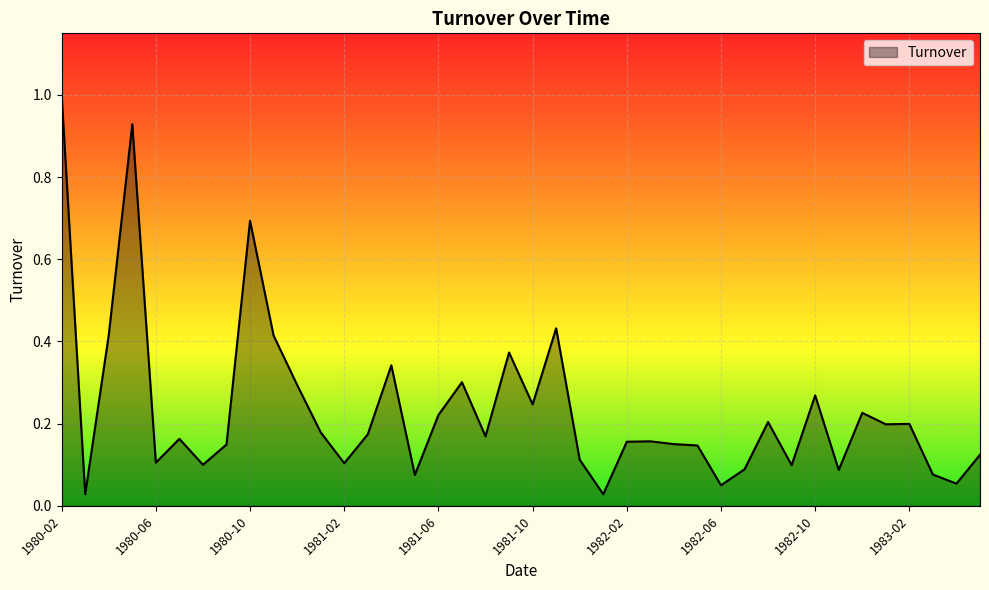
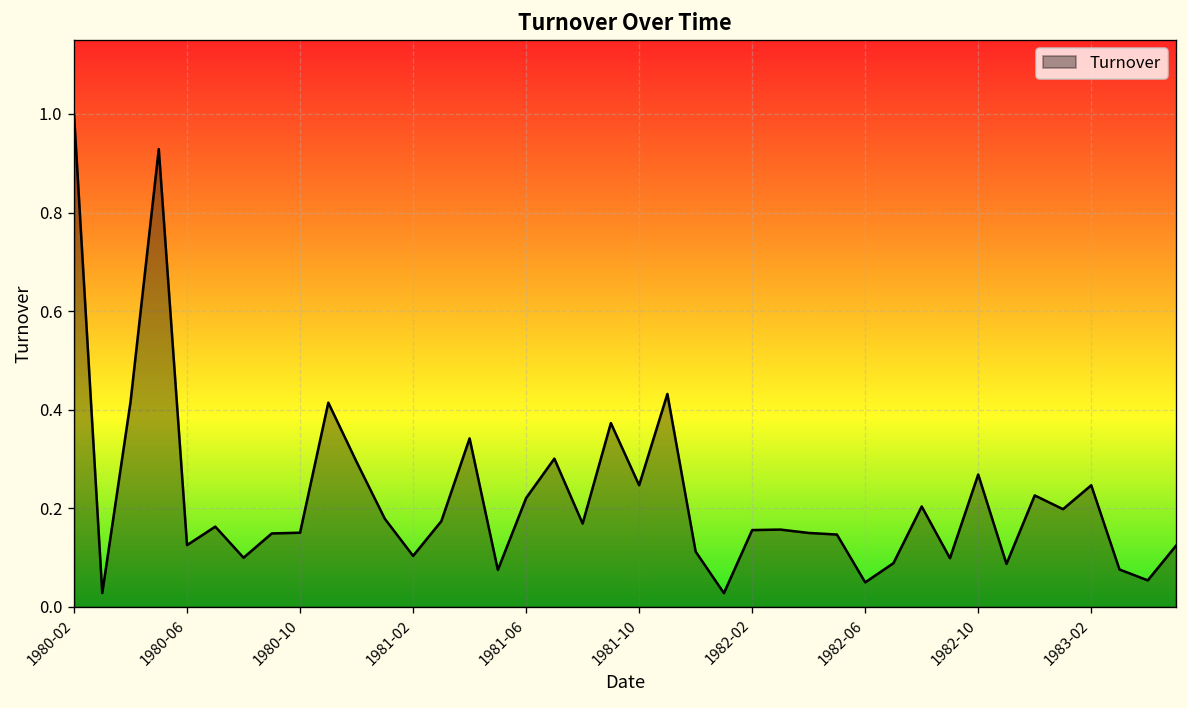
1980-06: 0.11 -> 0.13
1980-10: 0.69 -> 0.15
1983-02: 0.20 -> 0.25
